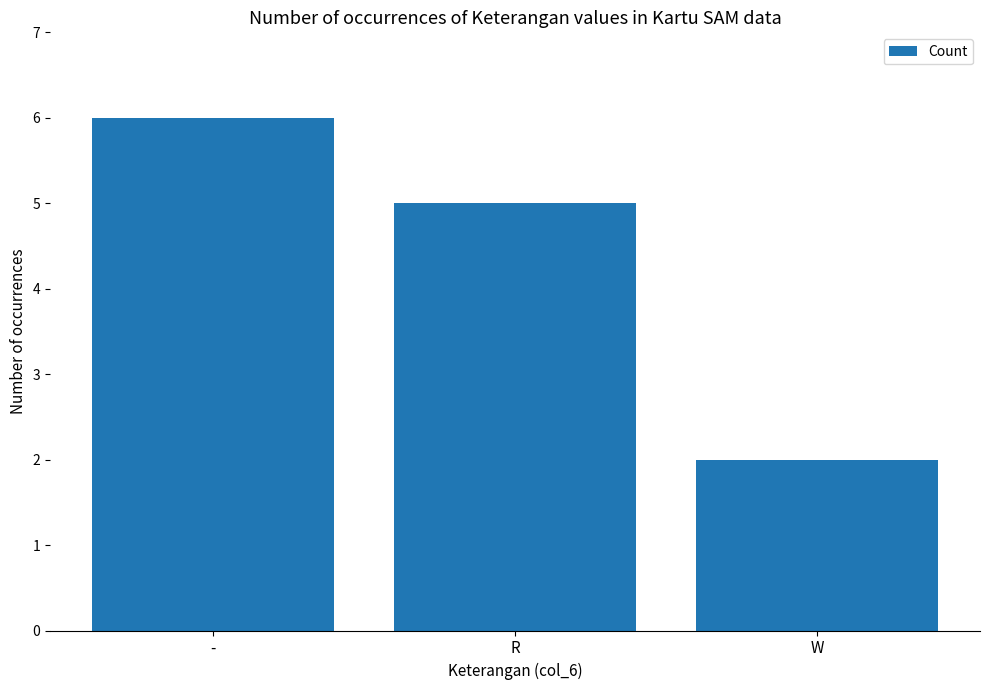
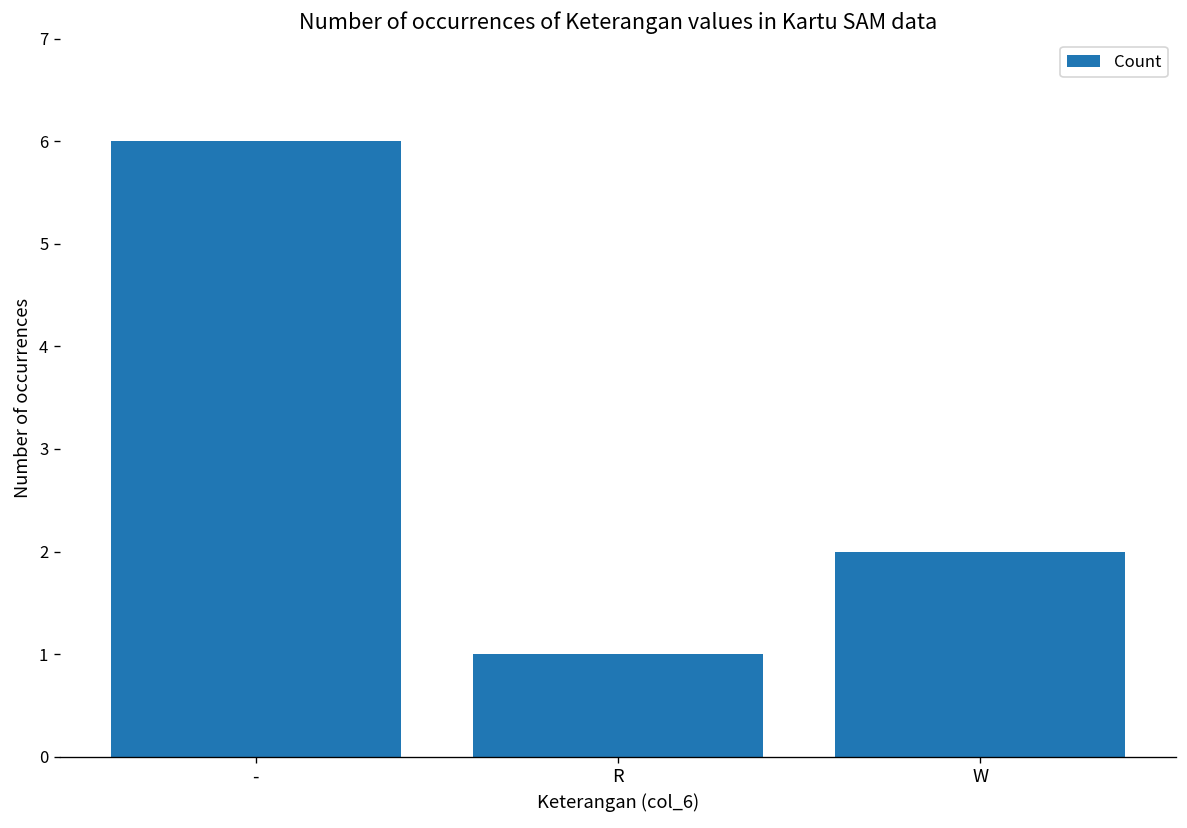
R: 5 -> 1
